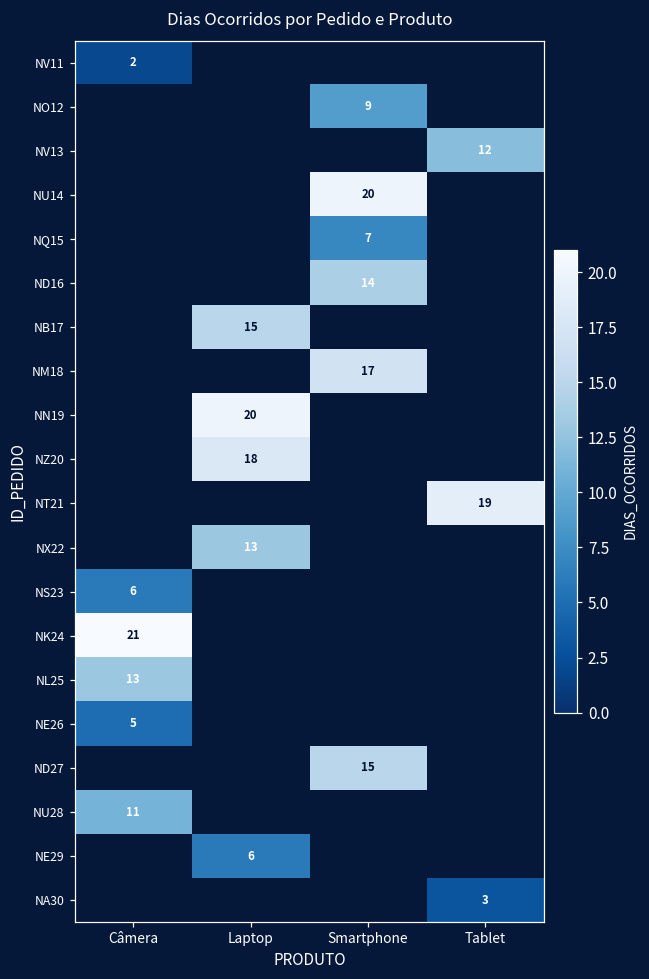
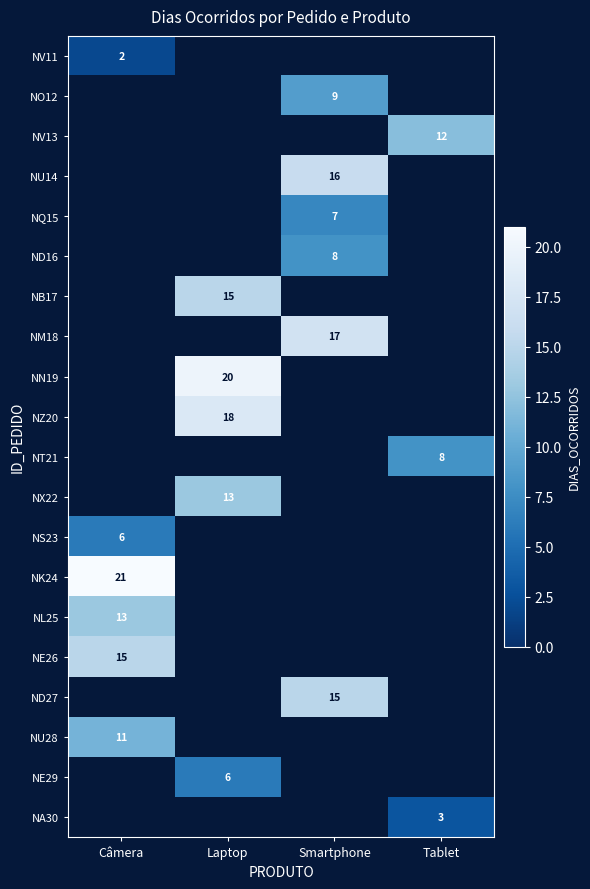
NU14, Smartphone: 20 -> 16
ND16, Smartphone: 14 -> 8
NT21, Tablet: 19 -> 8
NE26, Câmera: 5 -> 15
